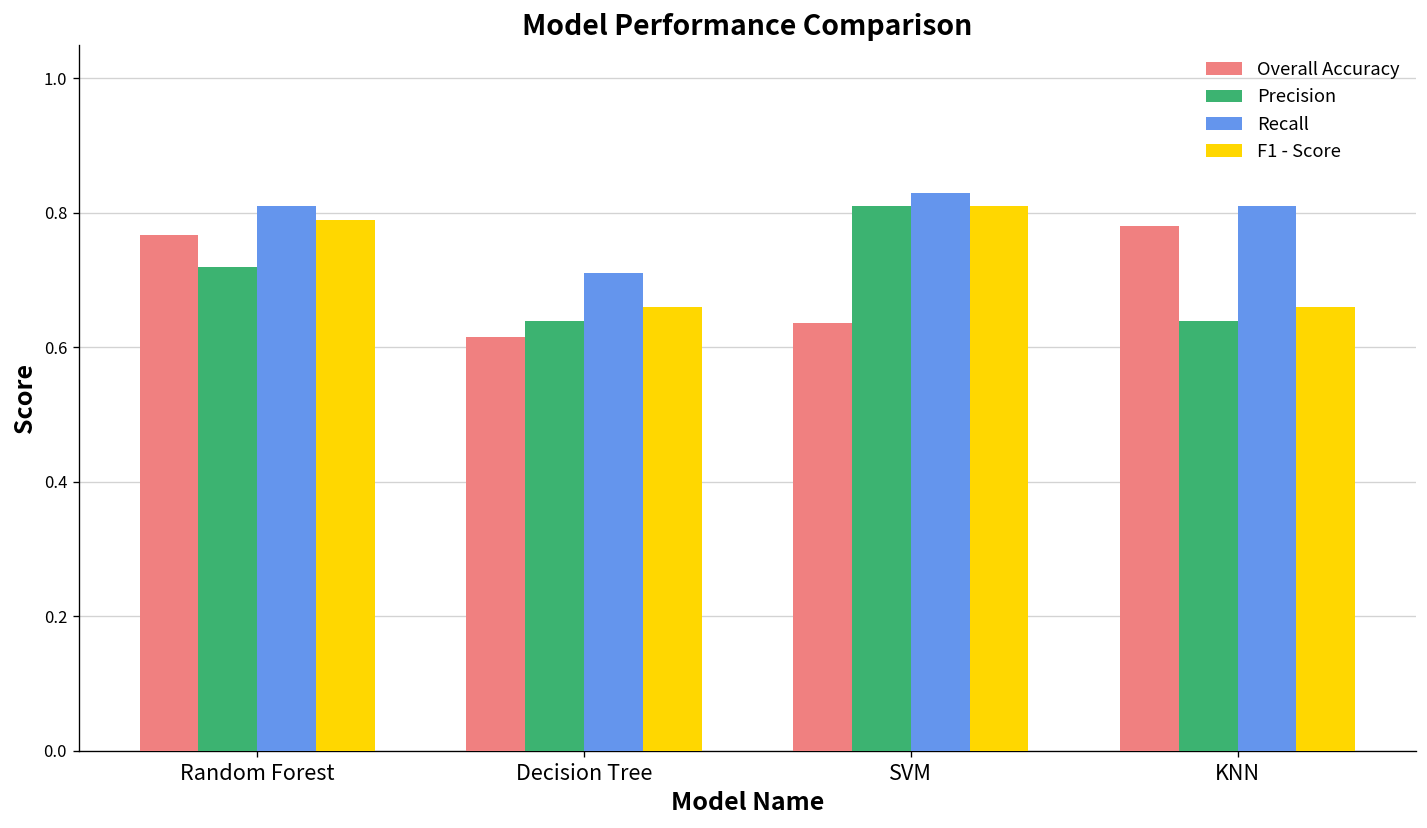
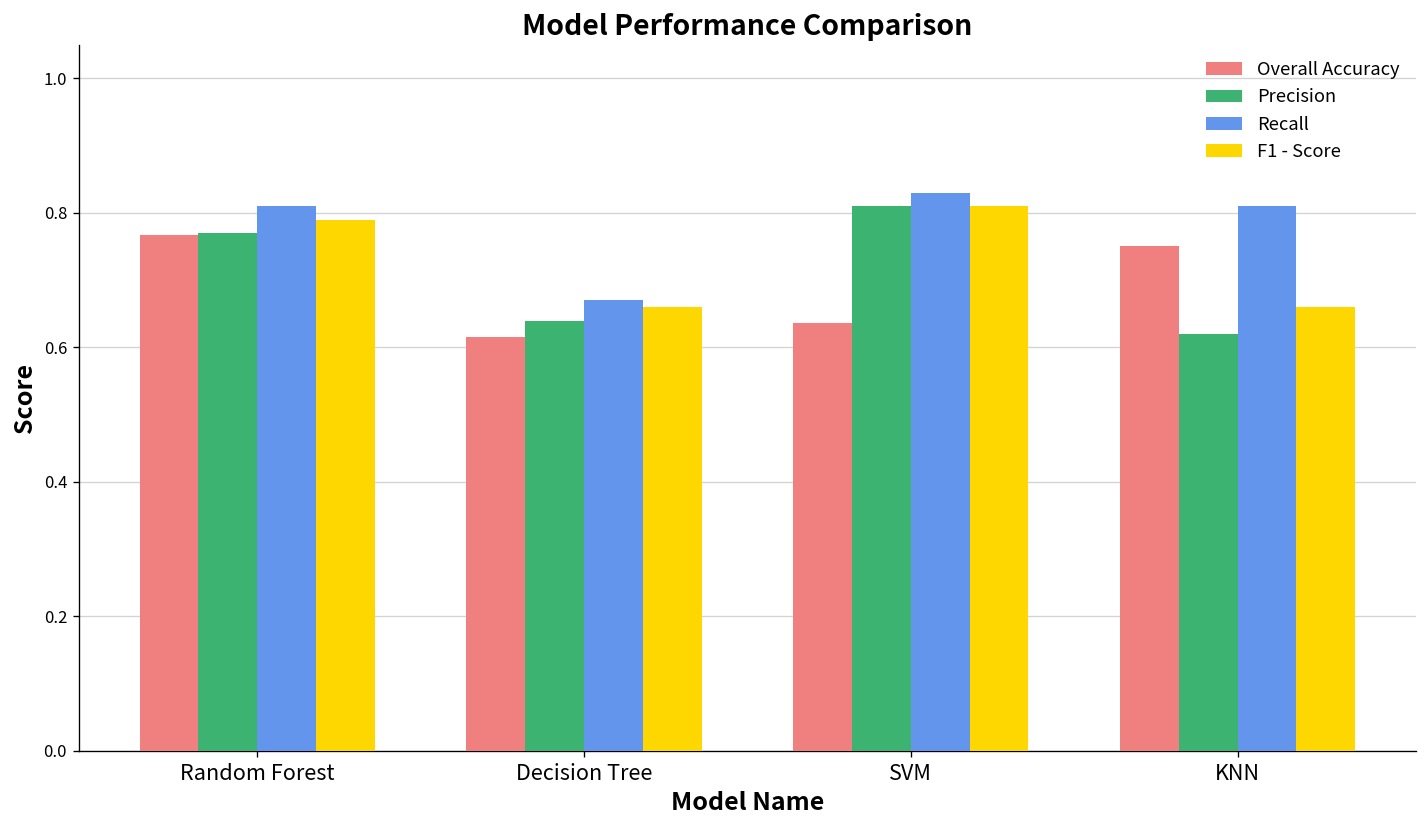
Precision, Random Forest: 0.72 -> 0.77
Recall, Decision Tree: 0.71 -> 0.67
Overall Accuracy, KNN: 0.78 -> 0.75
Precision, KNN: 0.64 -> 0.62
